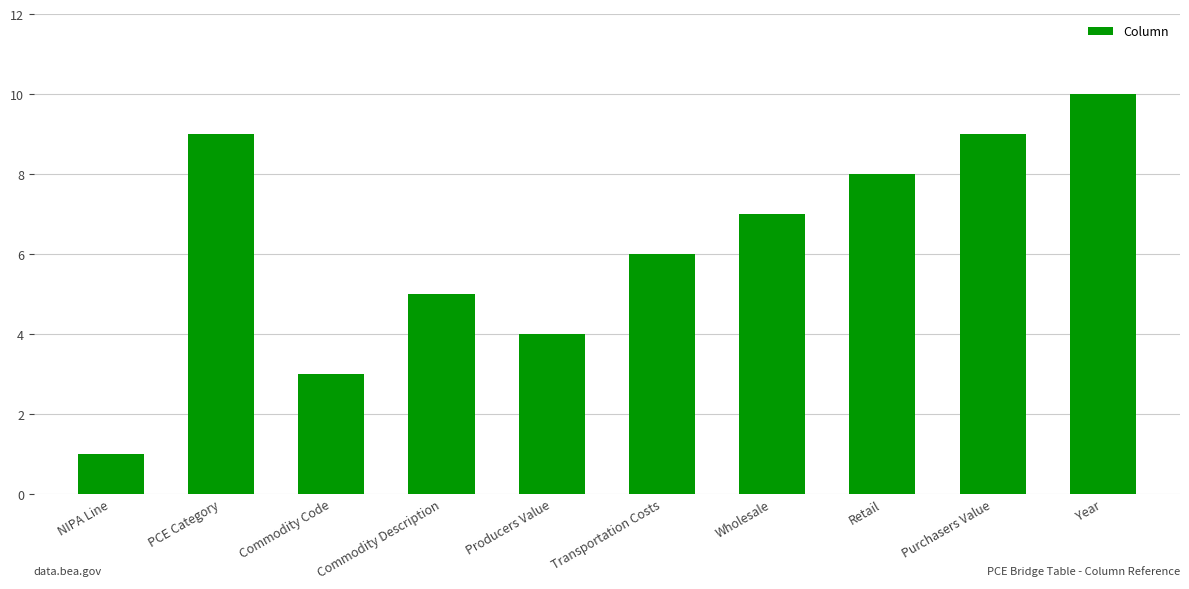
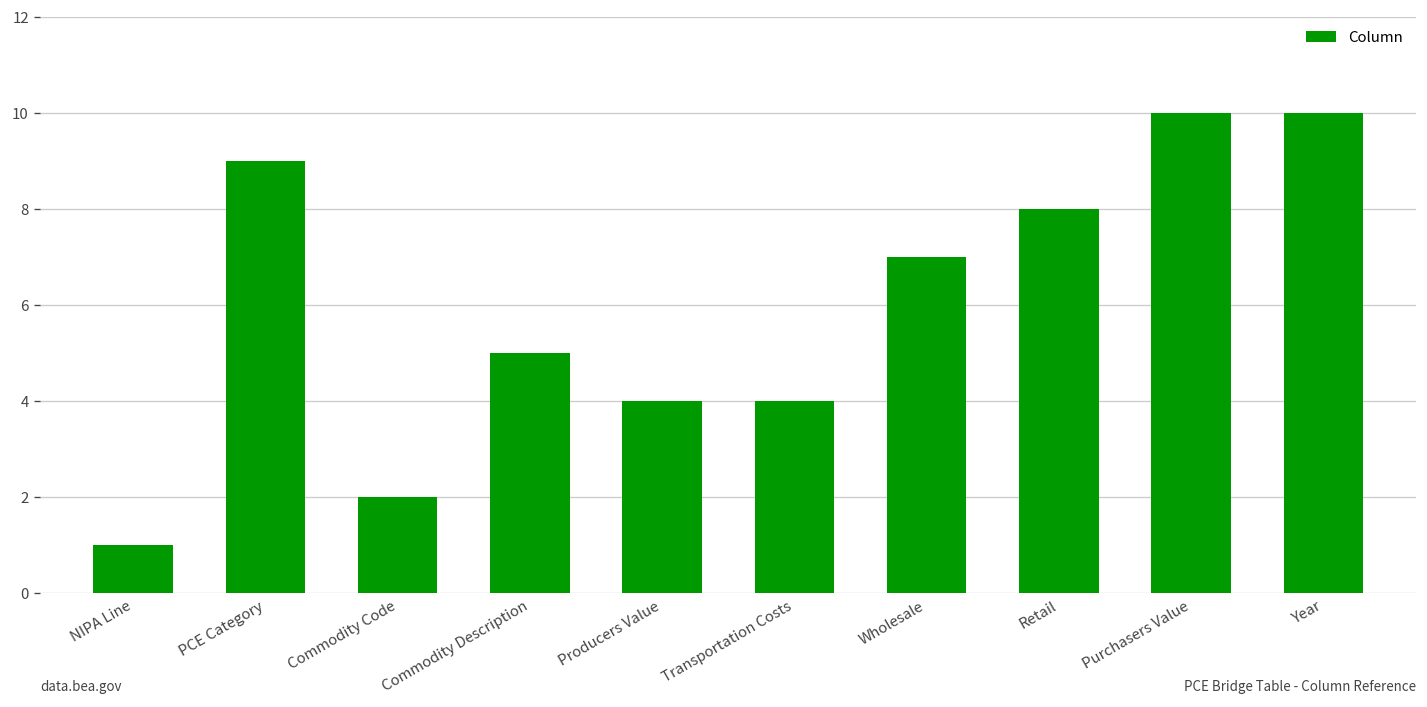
Commodity Code: 3 -> 2
Transportation Costs: 6 -> 4
Purchasers Value: 9 -> 10
